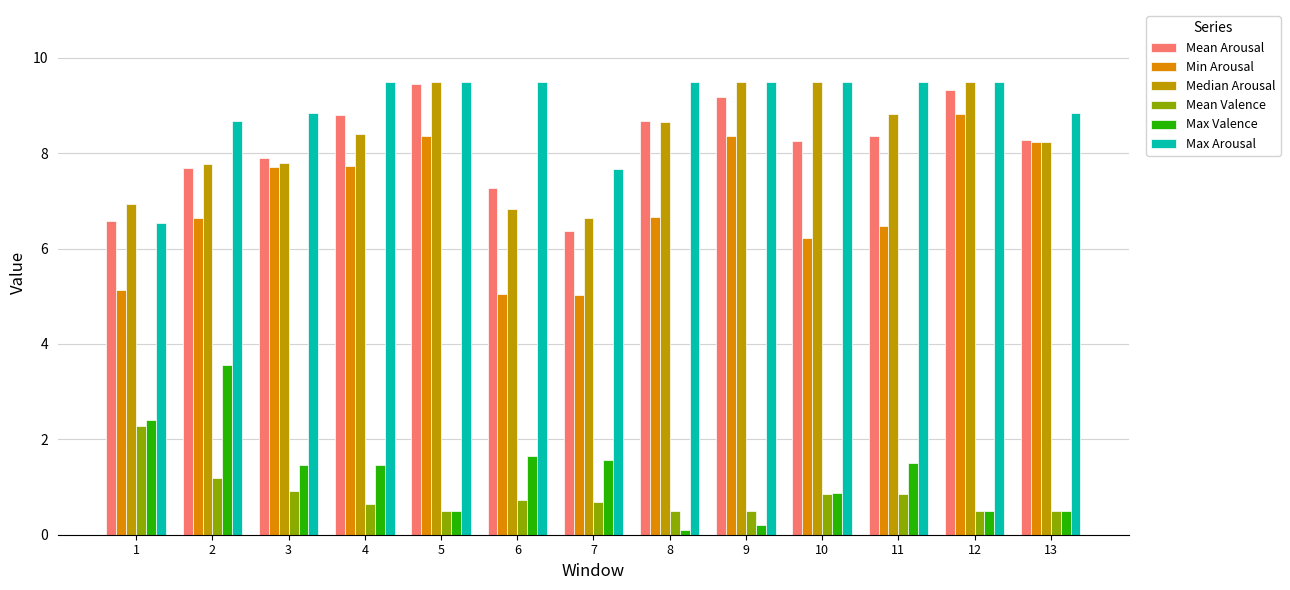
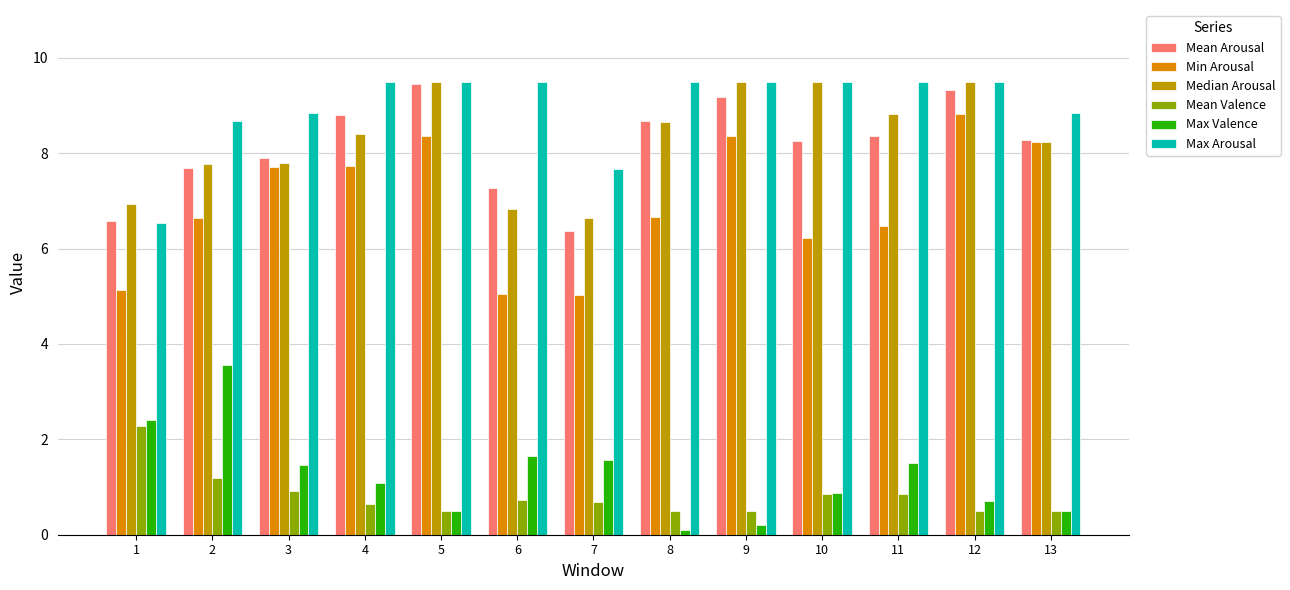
Max Valence, 4: 1.5 -> 1.1
Max Valence, 12: 0.5 -> 0.7
